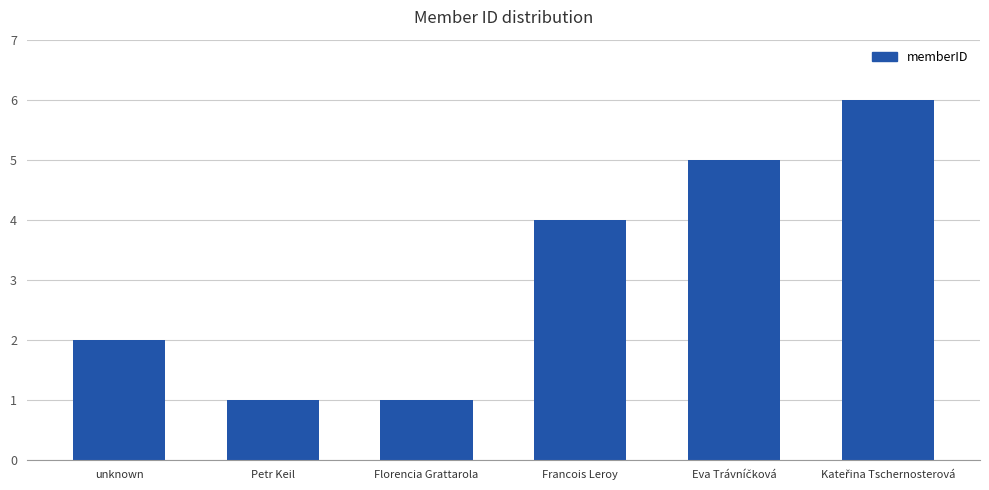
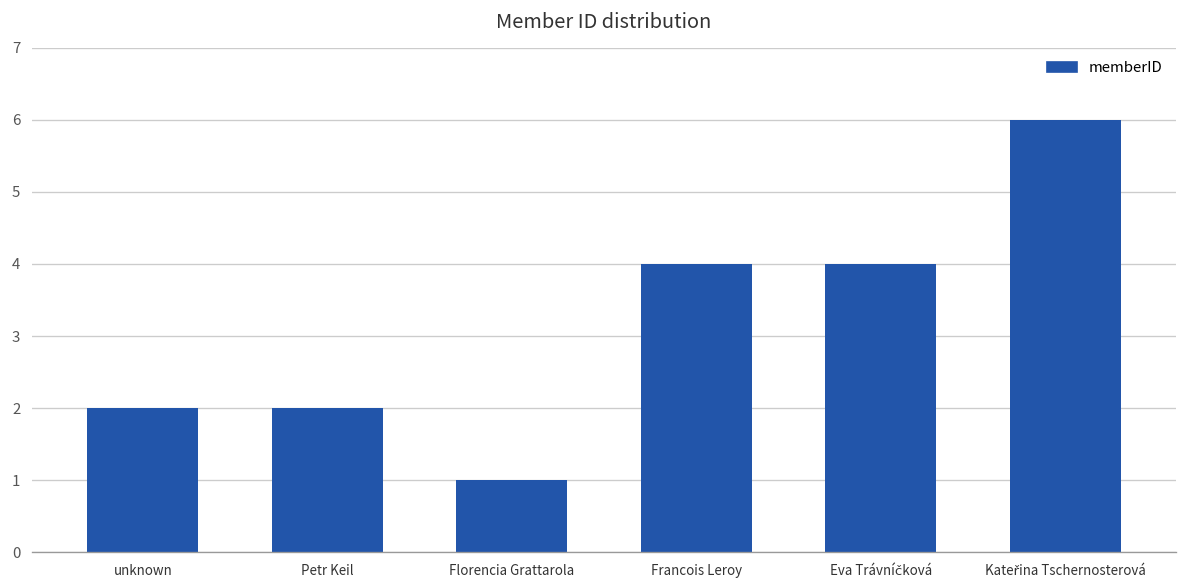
Petr Keil: 1 -> 2
Eva Trávníčková: 5 -> 4
